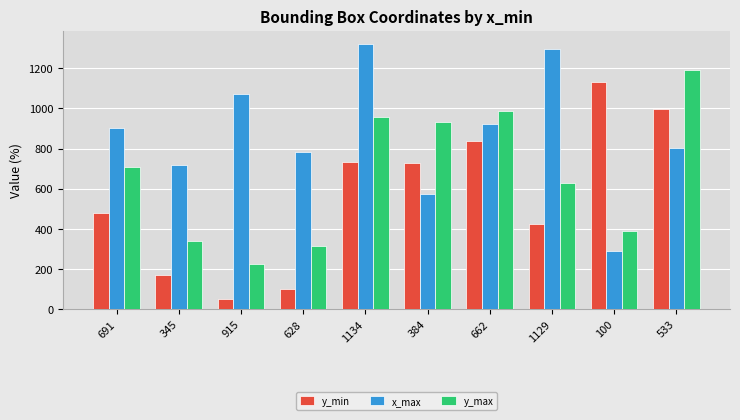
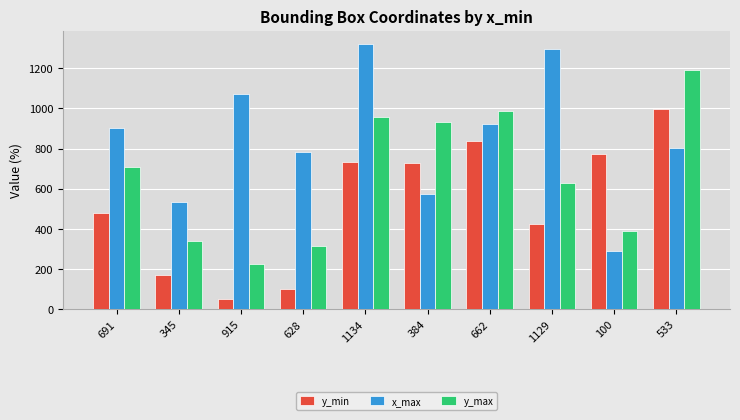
x_max, 345: 720 -> 540
y_min, 100: 1130 -> 780
